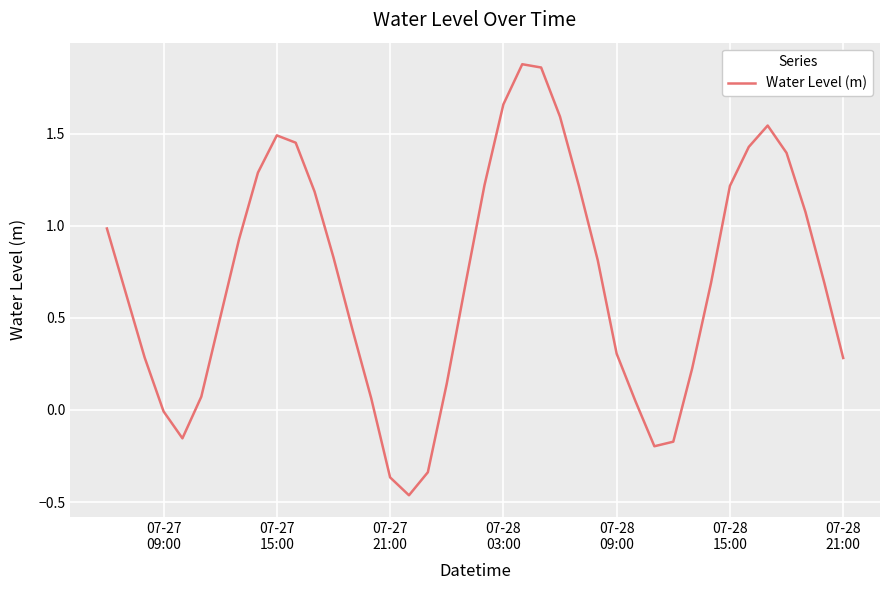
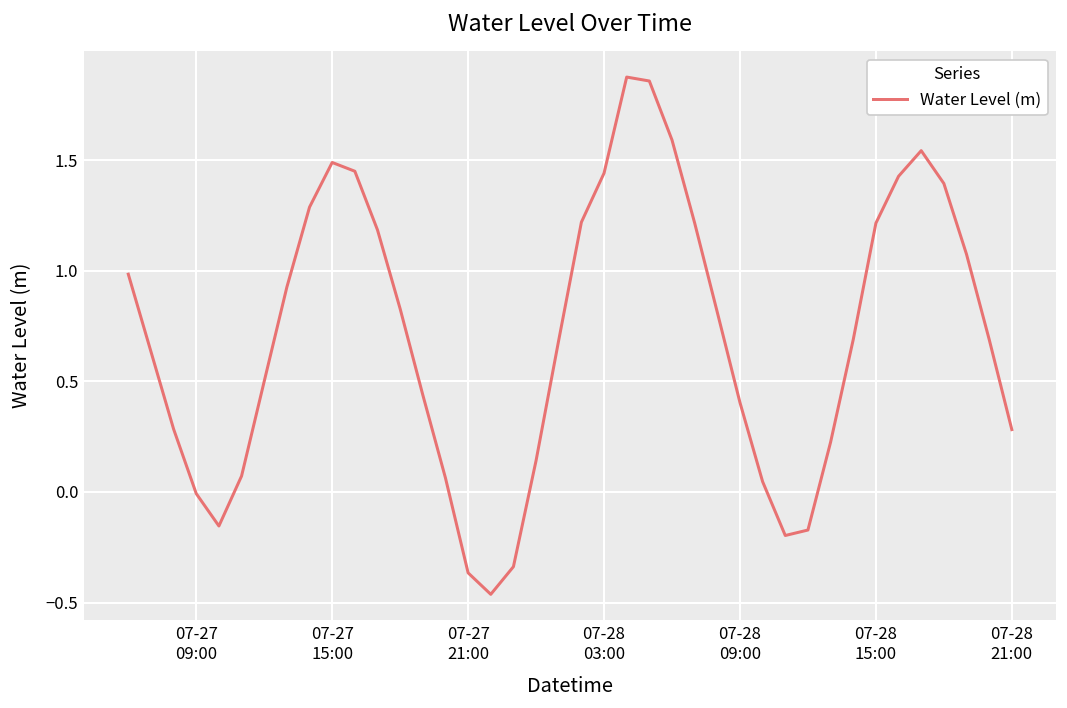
07-28 03:00: 1.66 -> 1.44
07-28 09:00: 0.31 -> 0.40
